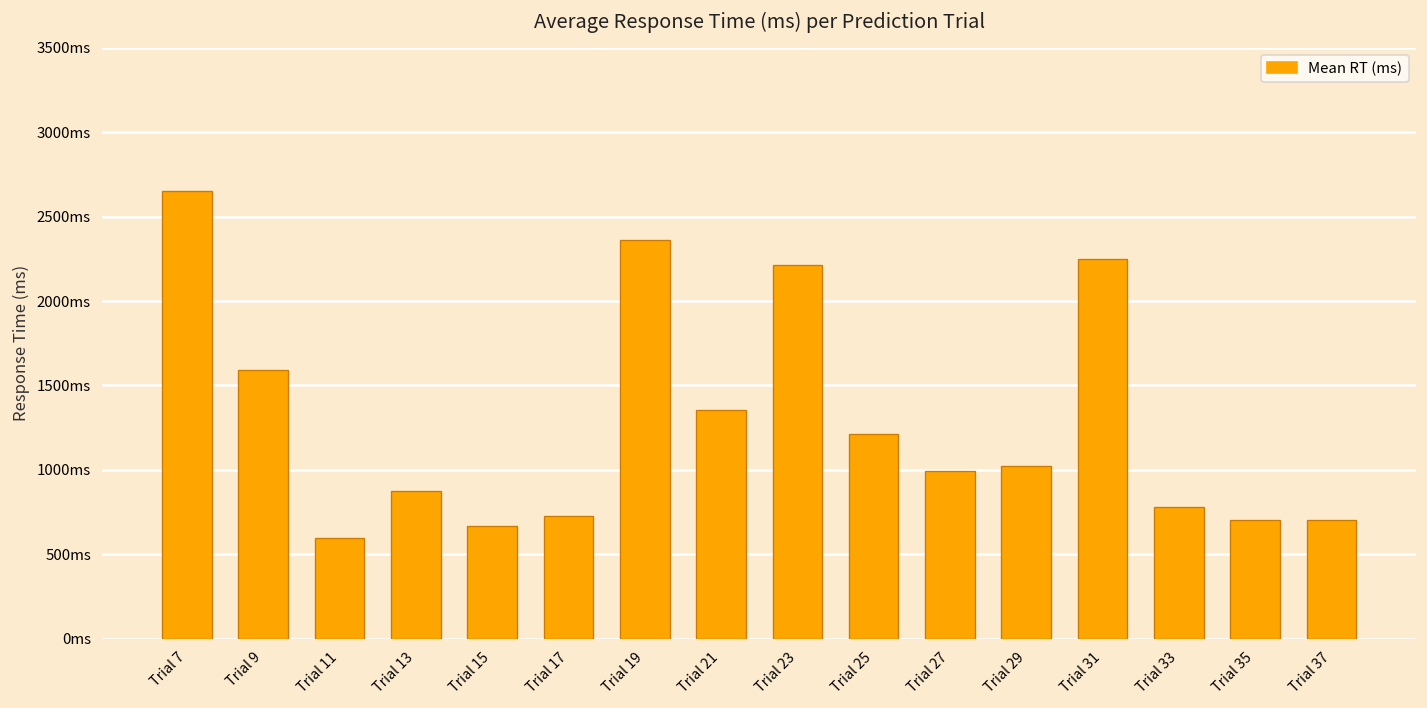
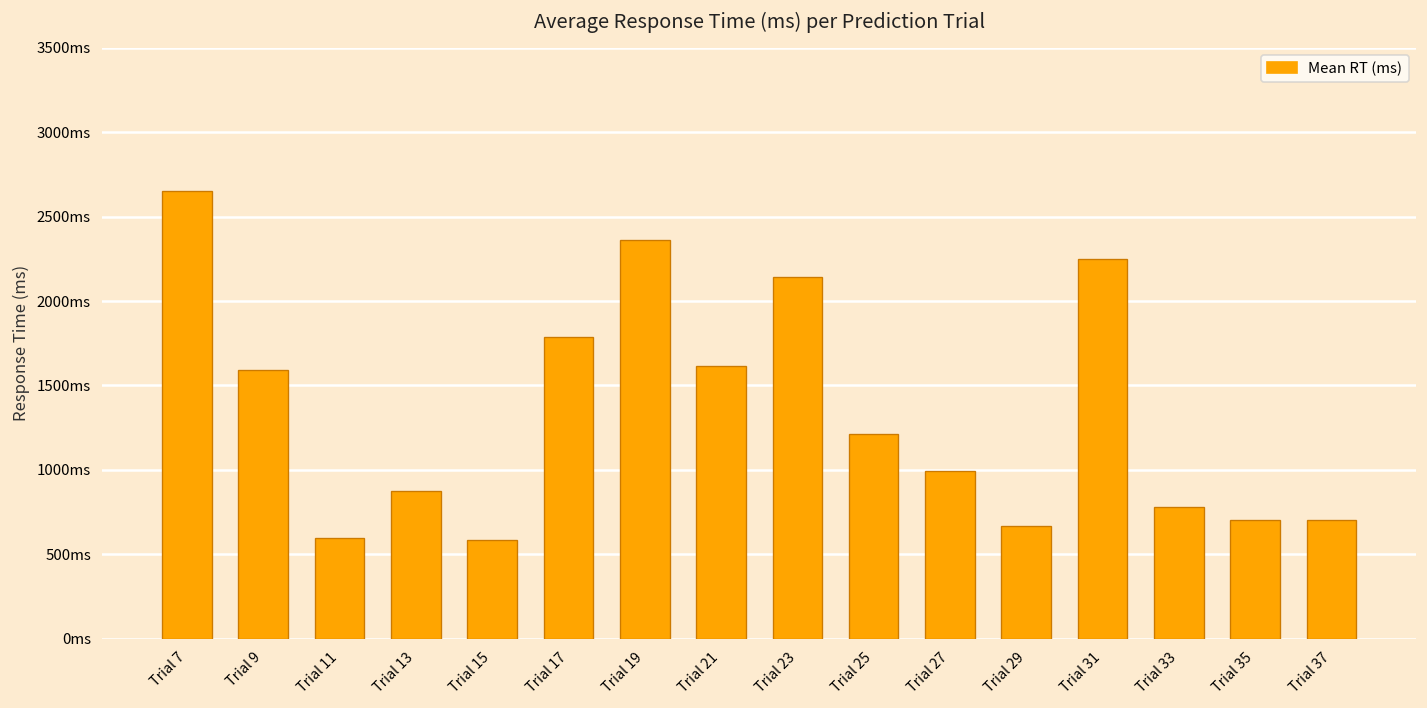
Trial 15: 670ms -> 580ms
Trial 17: 730ms -> 1790ms
Trial 21: 1350ms -> 1610ms
Trial 23: 2210ms -> 2150ms
Trial 29: 1020ms -> 670ms
